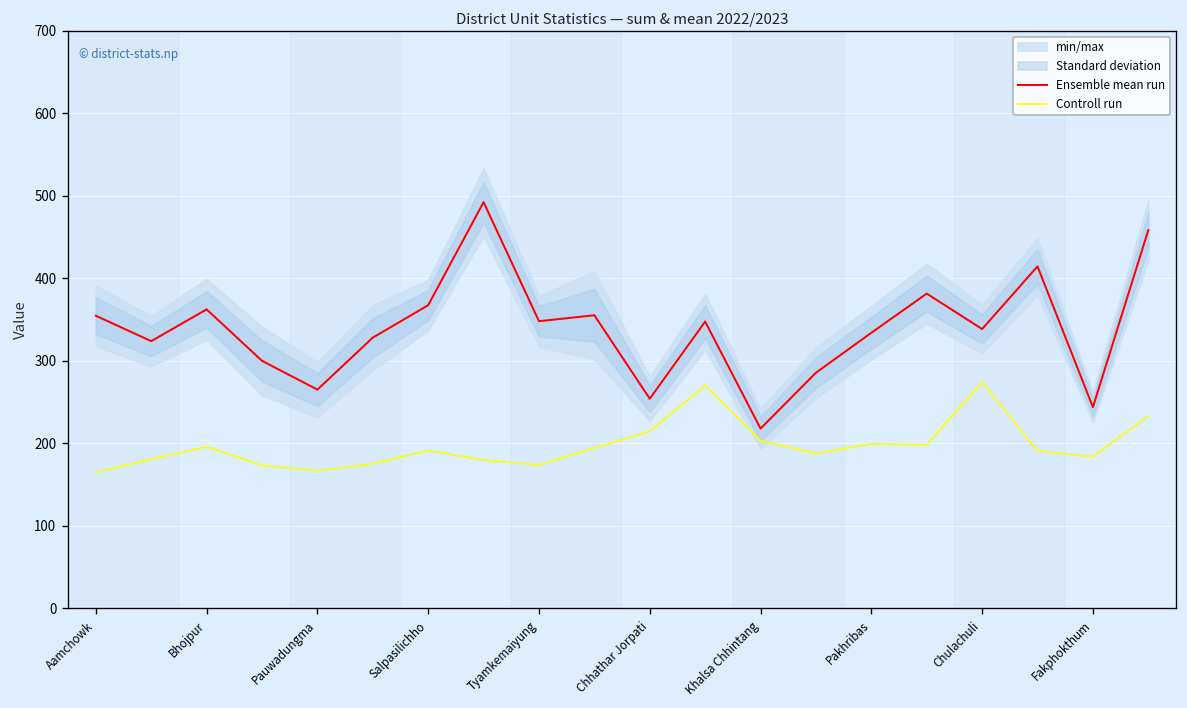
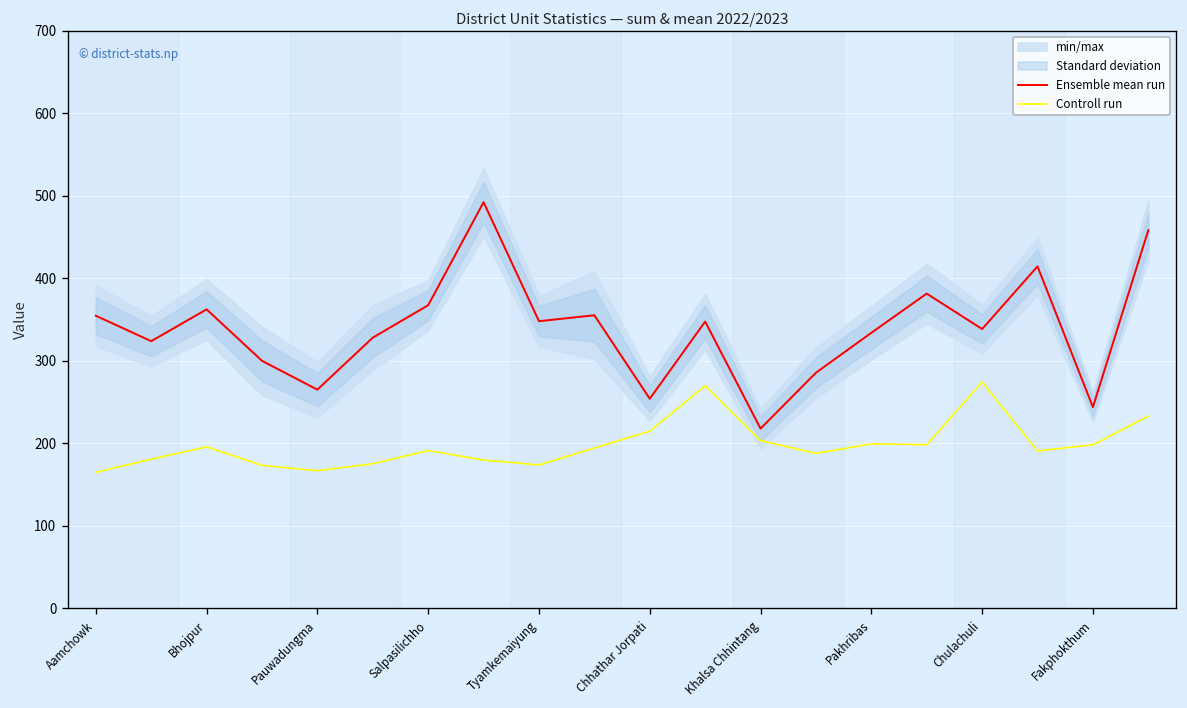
Controll run, Fakphokthum: 180 -> 200
